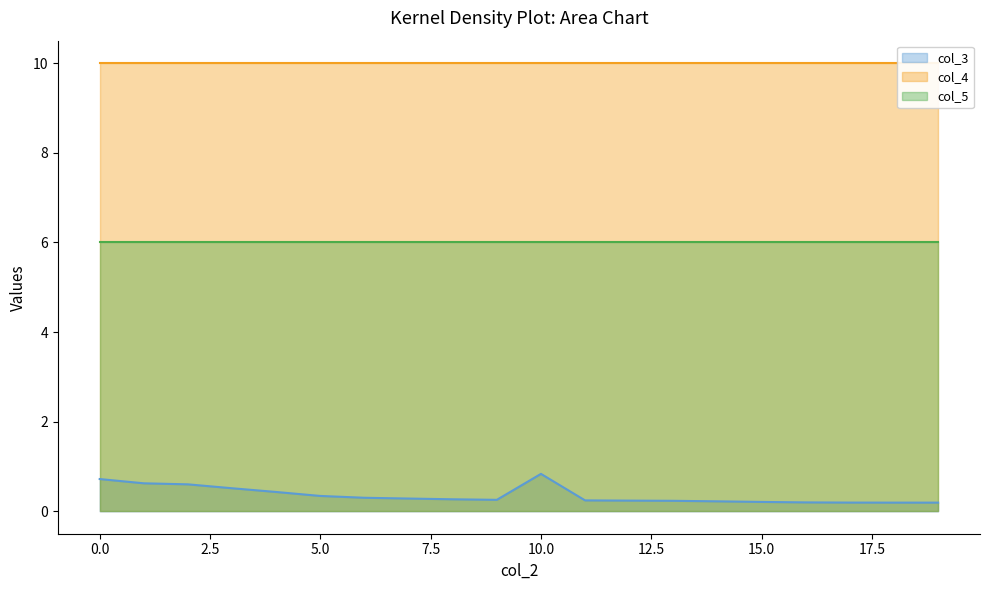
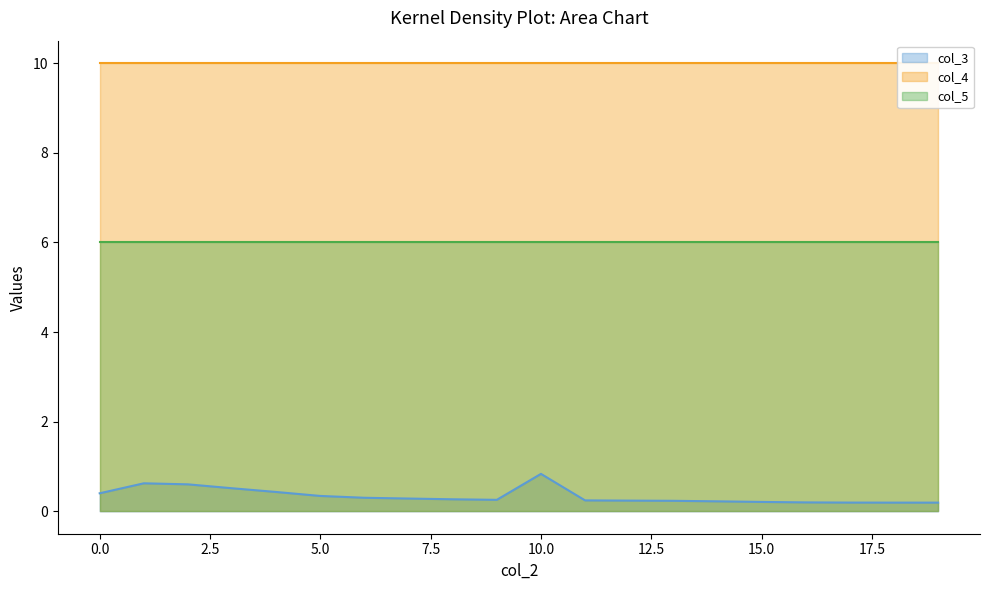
col_3, 0.0: 0.7 -> 0.4
